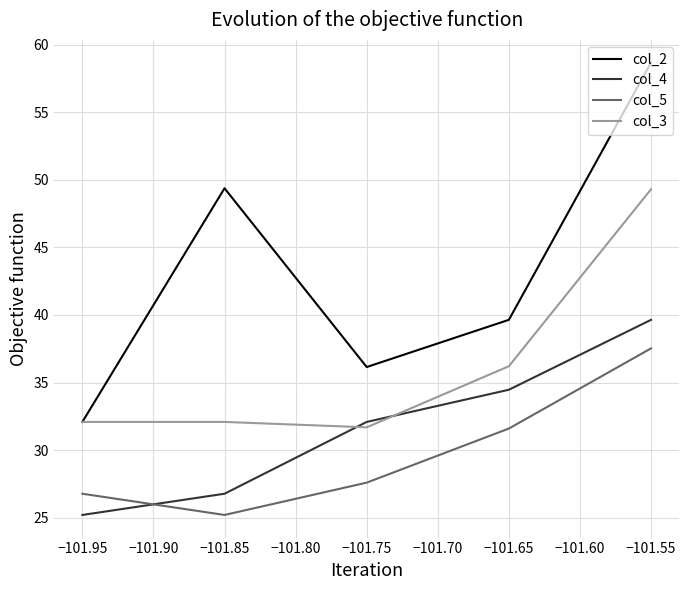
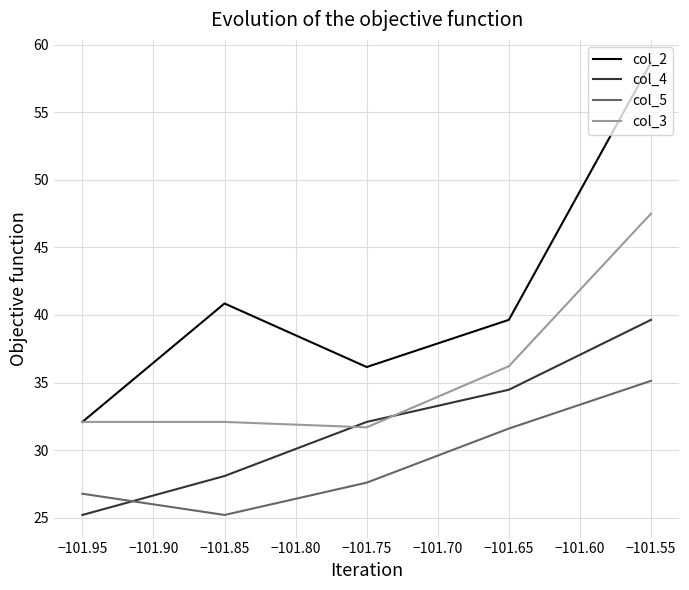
col_2, −101.85: 49.4 -> 40.9
col_4, −101.85: 26.8 -> 28.1
col_5, −101.55: 37.5 -> 35.1
col_3, −101.55: 49.3 -> 47.5
